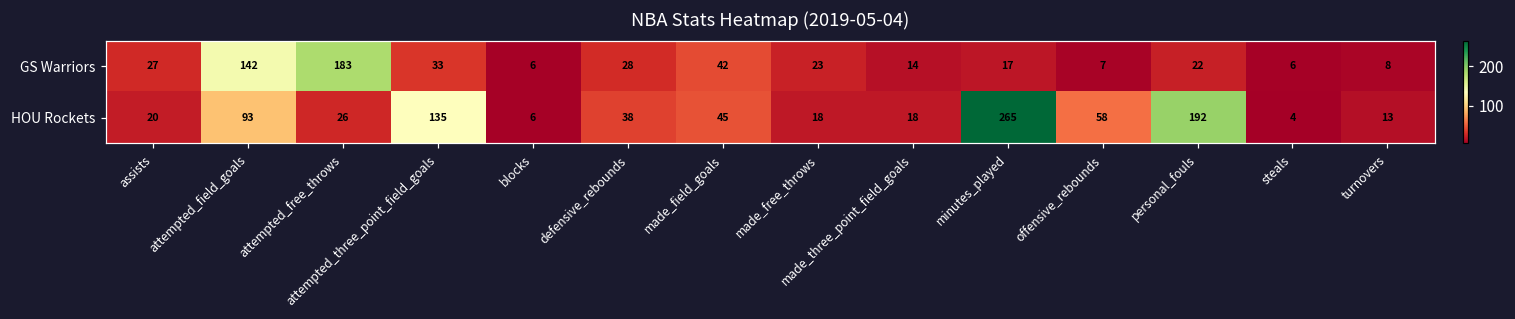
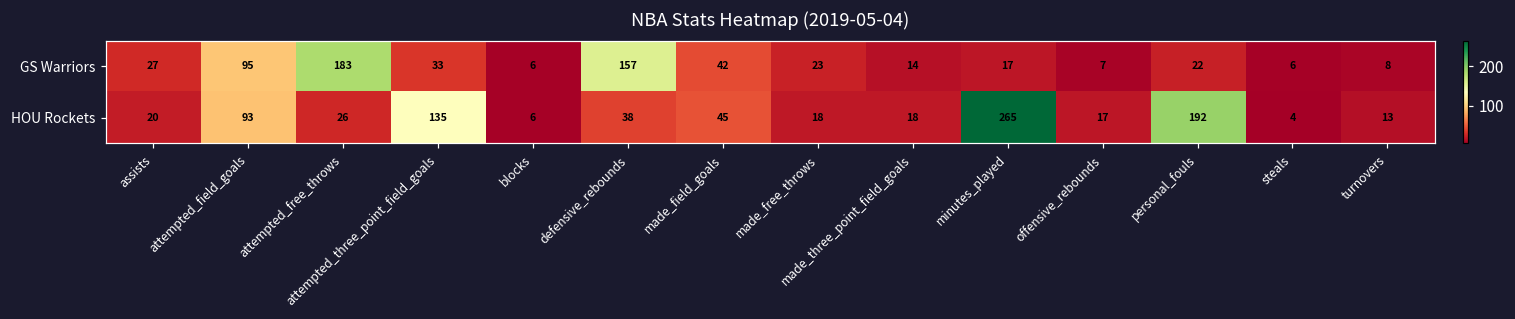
GS Warriors, attempted_field_goals: 142 -> 95
GS Warriors, defensive_rebounds: 28 -> 157
HOU Rockets, offensive_rebounds: 58 -> 17
